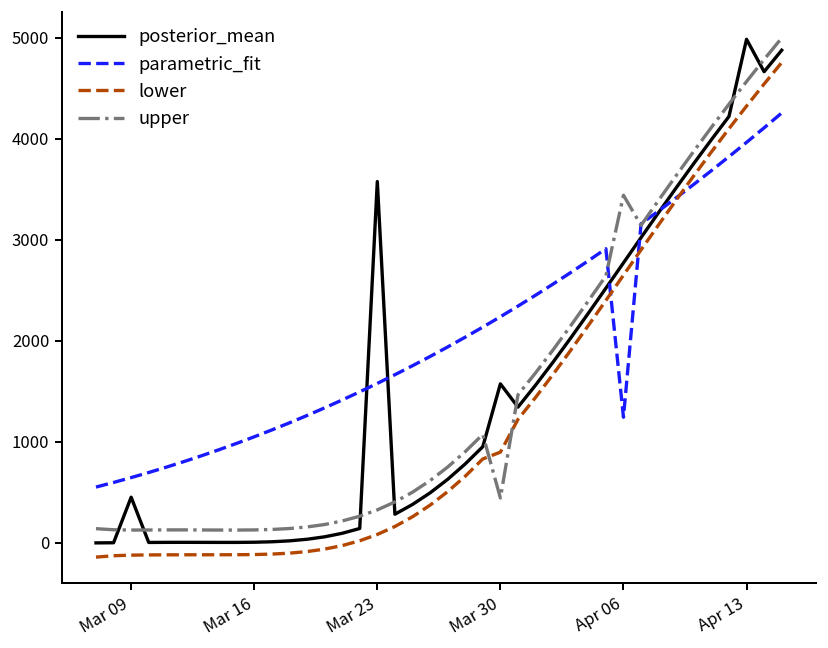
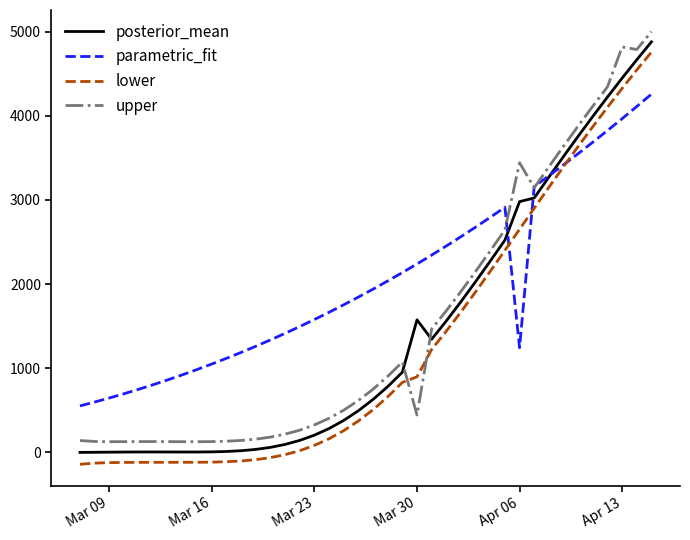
posterior_mean, Mar 09: 500 -> 0
posterior_mean, Mar 23: 3600 -> 200
posterior_mean, Apr 06: 2800 -> 3000
posterior_mean, Apr 13: 5000 -> 4400
upper, Apr 13: 4600 -> 4800
